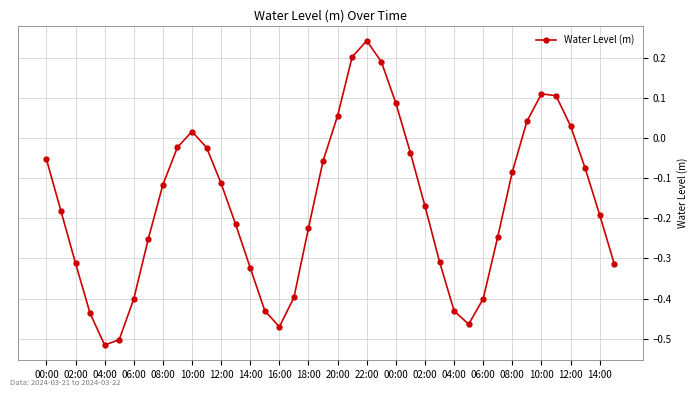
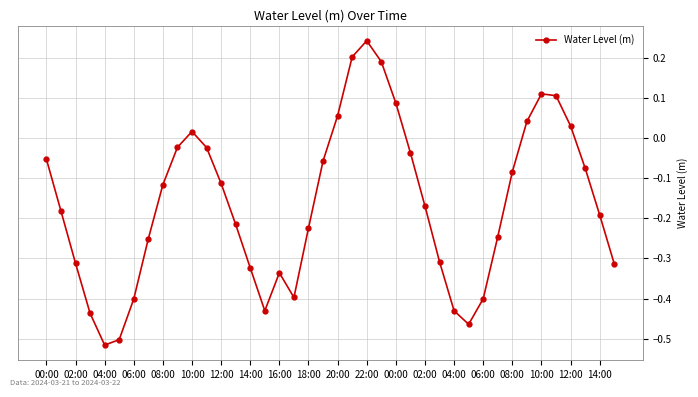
16:00: -0.47 -> -0.34
